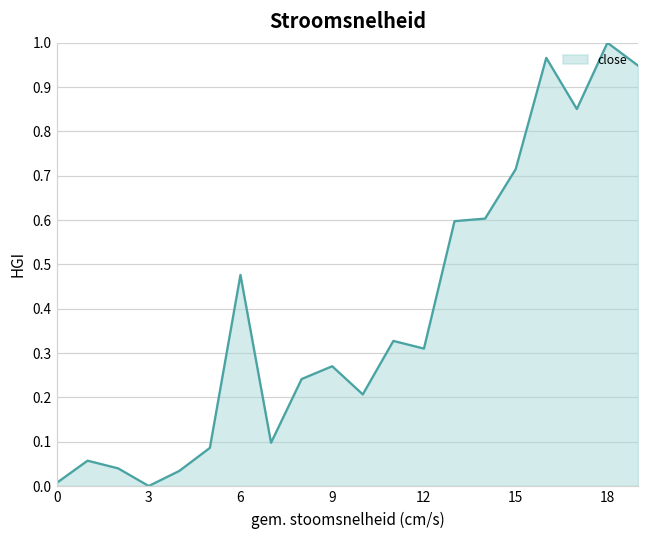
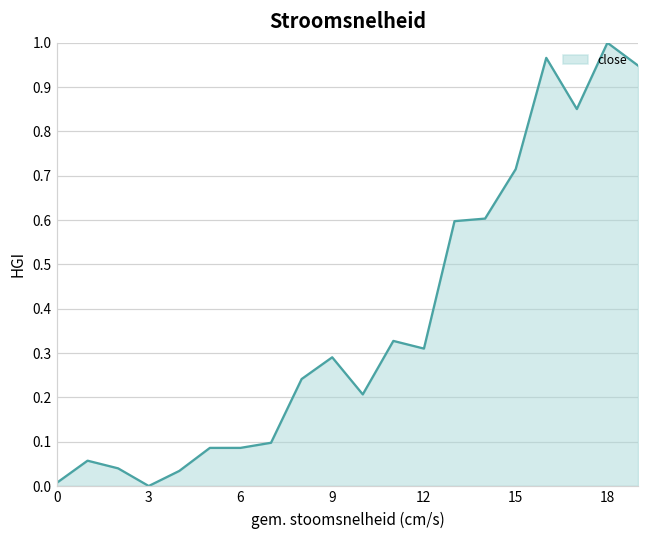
6: 0.48 -> 0.09
9: 0.27 -> 0.29
